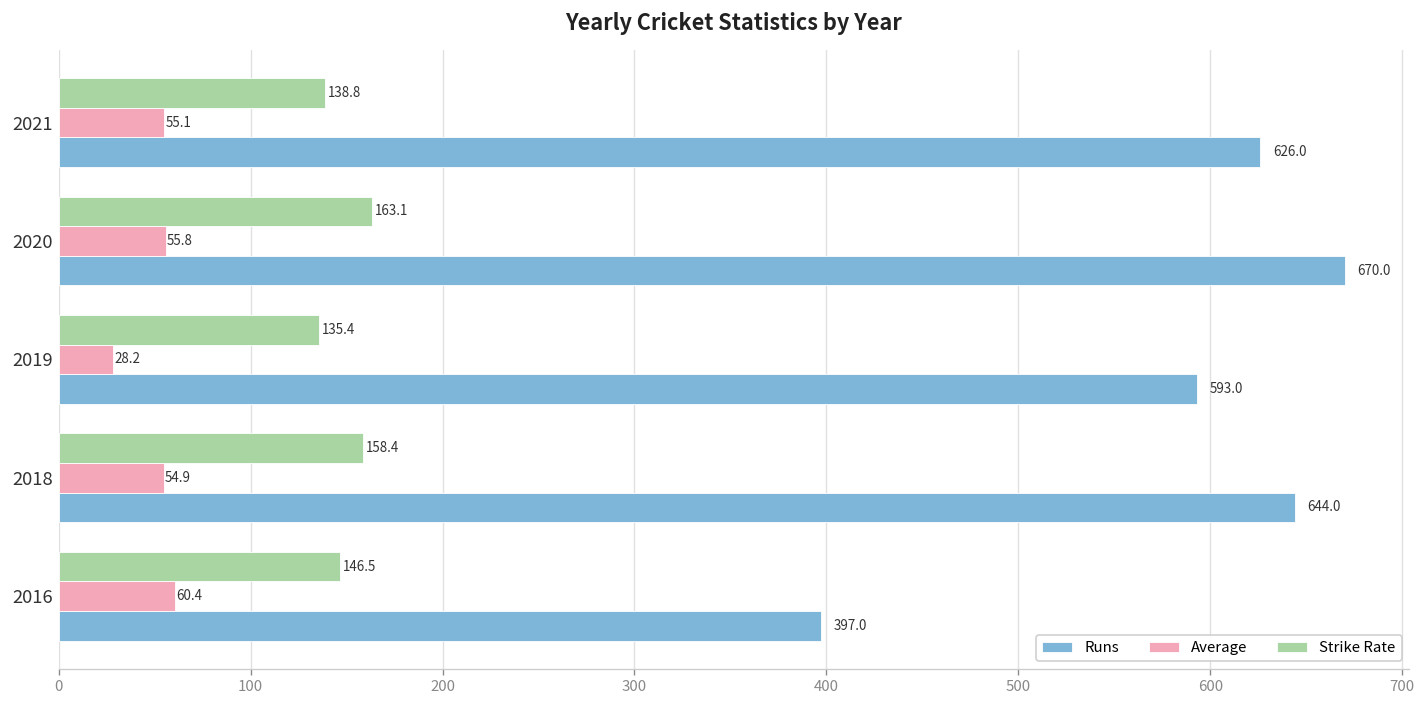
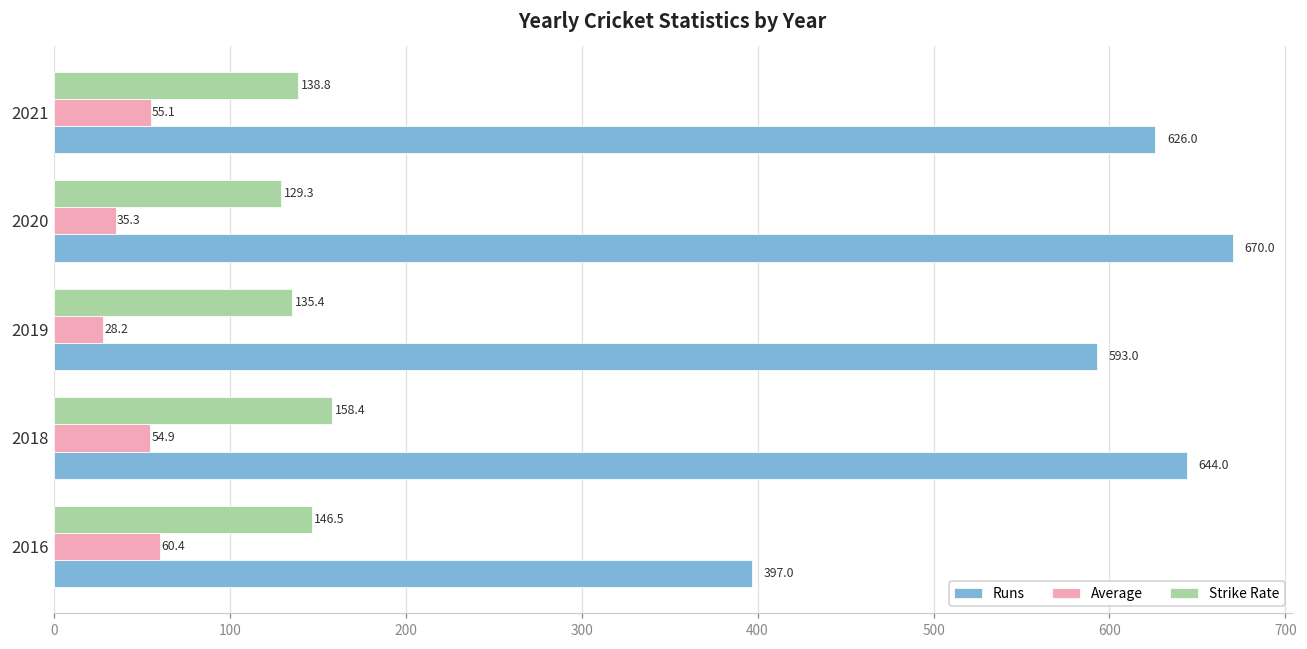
Strike Rate, 2020: 163.1 -> 129.3
Average, 2020: 55.8 -> 35.3
